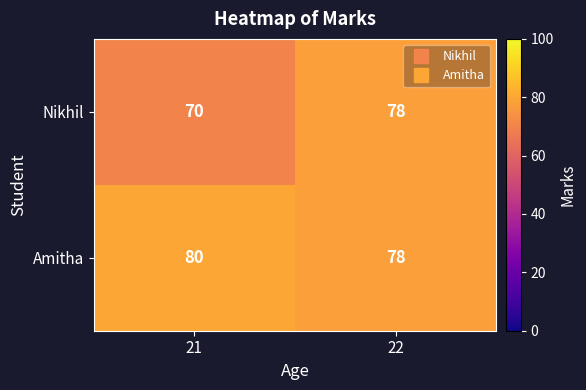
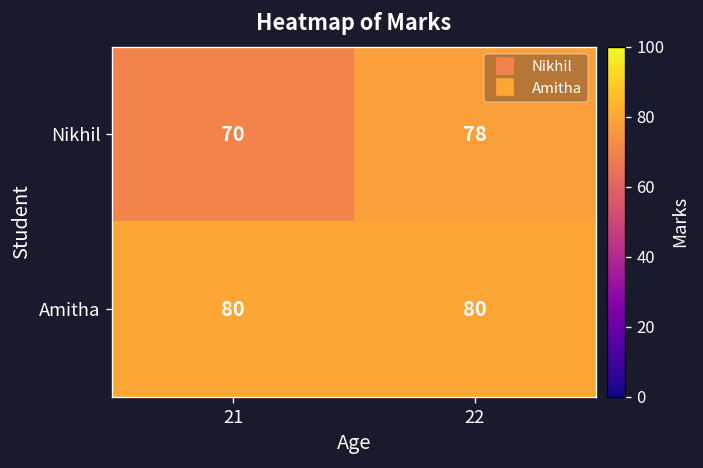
Amitha, 22: 78 -> 80
